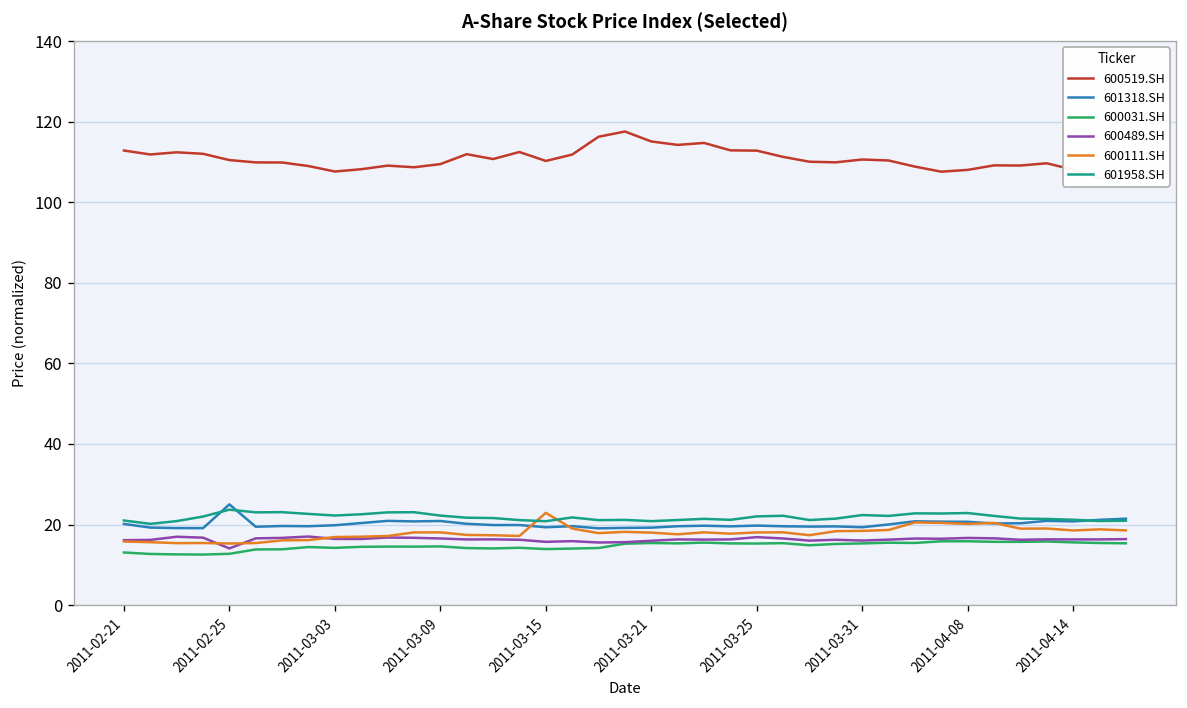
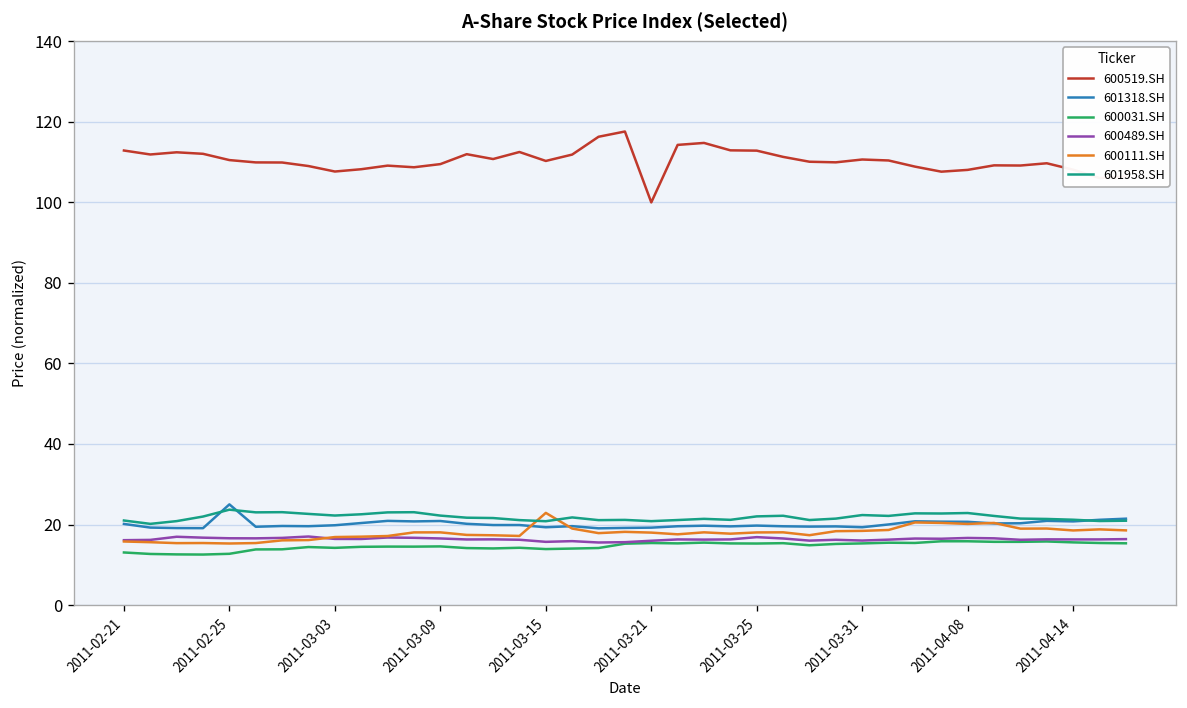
600489.SH, 2011-02-25: 14 -> 17
600519.SH, 2011-03-21: 115 -> 100
